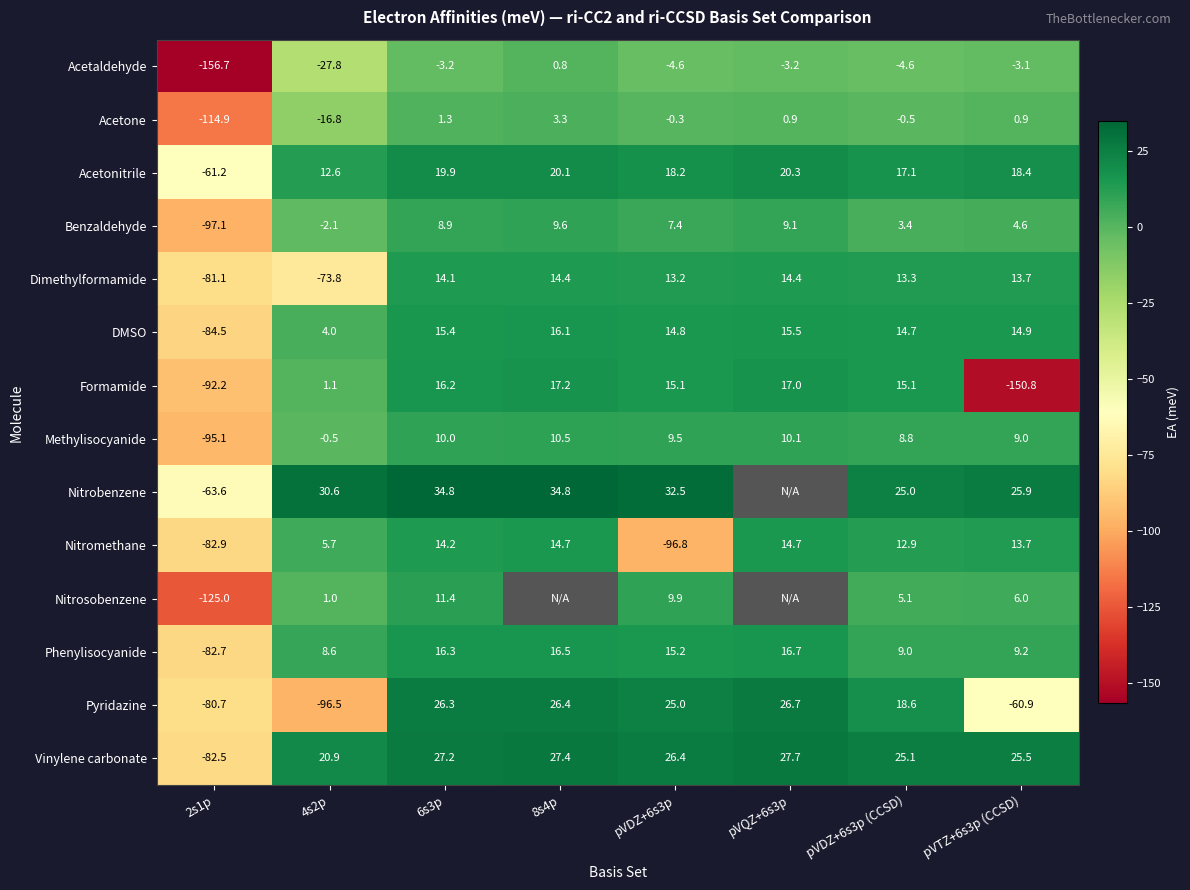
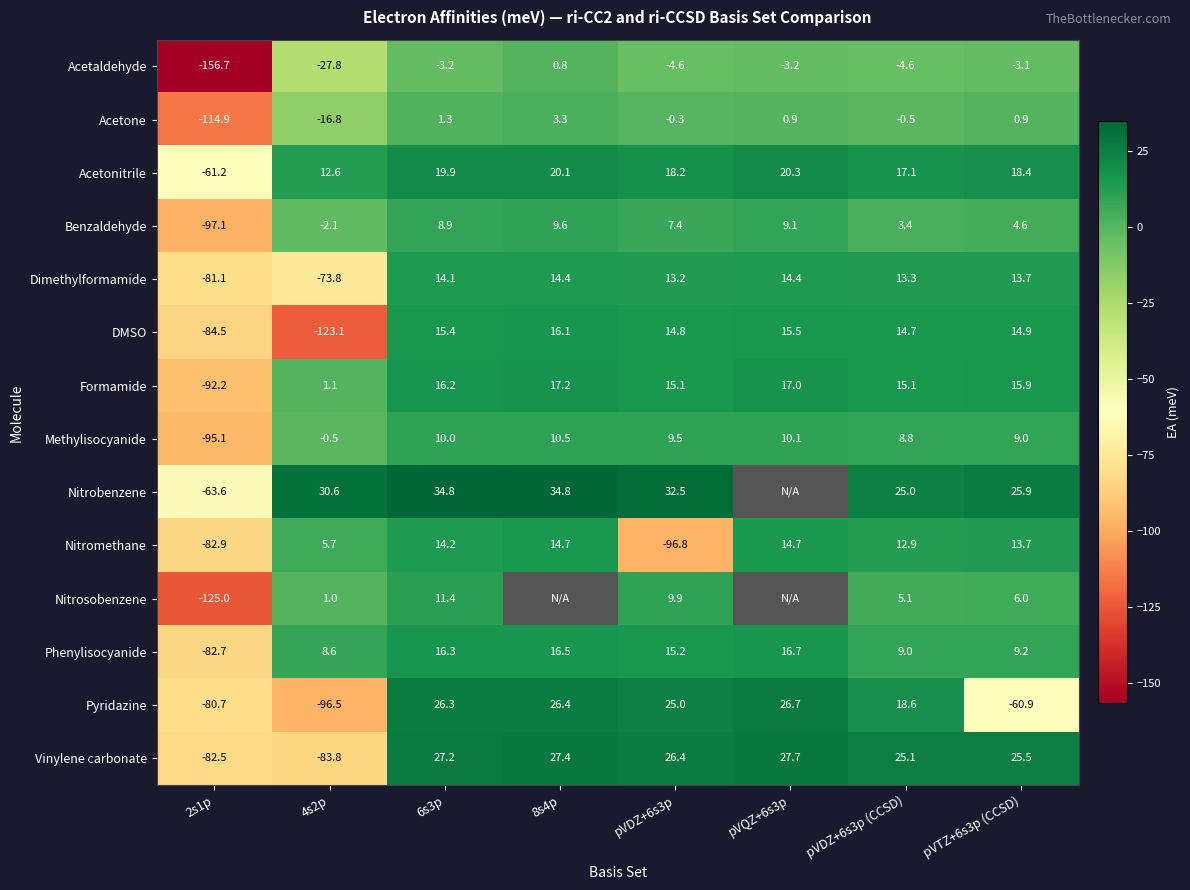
DMSO, 4s2p: 4.0 -> -123.1
Formamide, pVTZ+6s3p (CCSD): -150.8 -> 15.9
Vinylene carbonate, 4s2p: 20.9 -> -83.8
